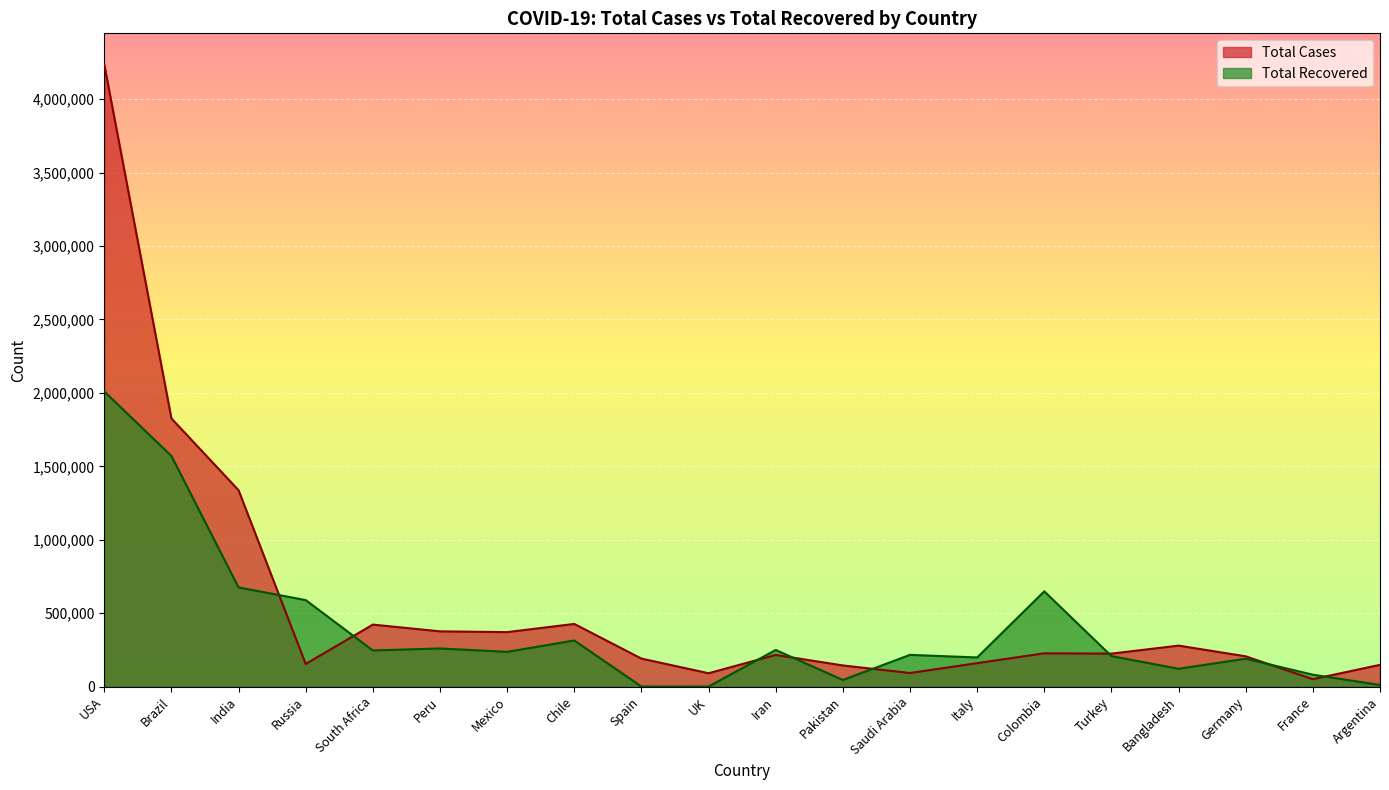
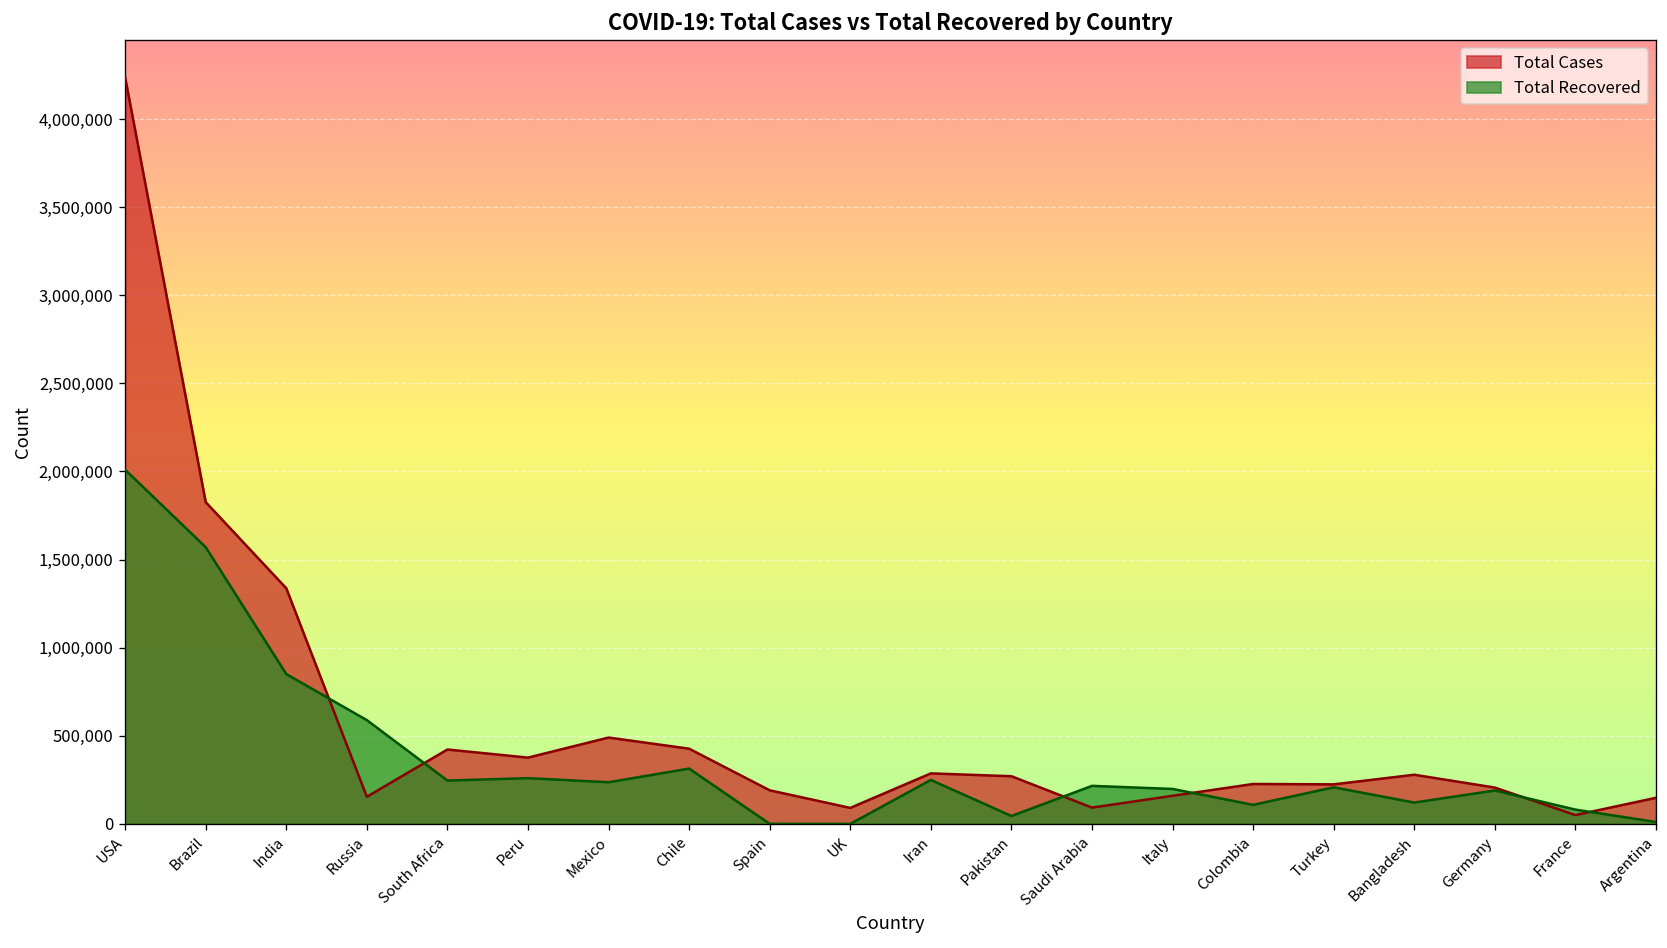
Total Recovered, India: 680,000 -> 850,000
Total Cases, Mexico: 370,000 -> 490,000
Total Cases, Iran: 220,000 -> 290,000
Total Cases, Pakistan: 140,000 -> 270,000
Total Recovered, Colombia: 650,000 -> 110,000
